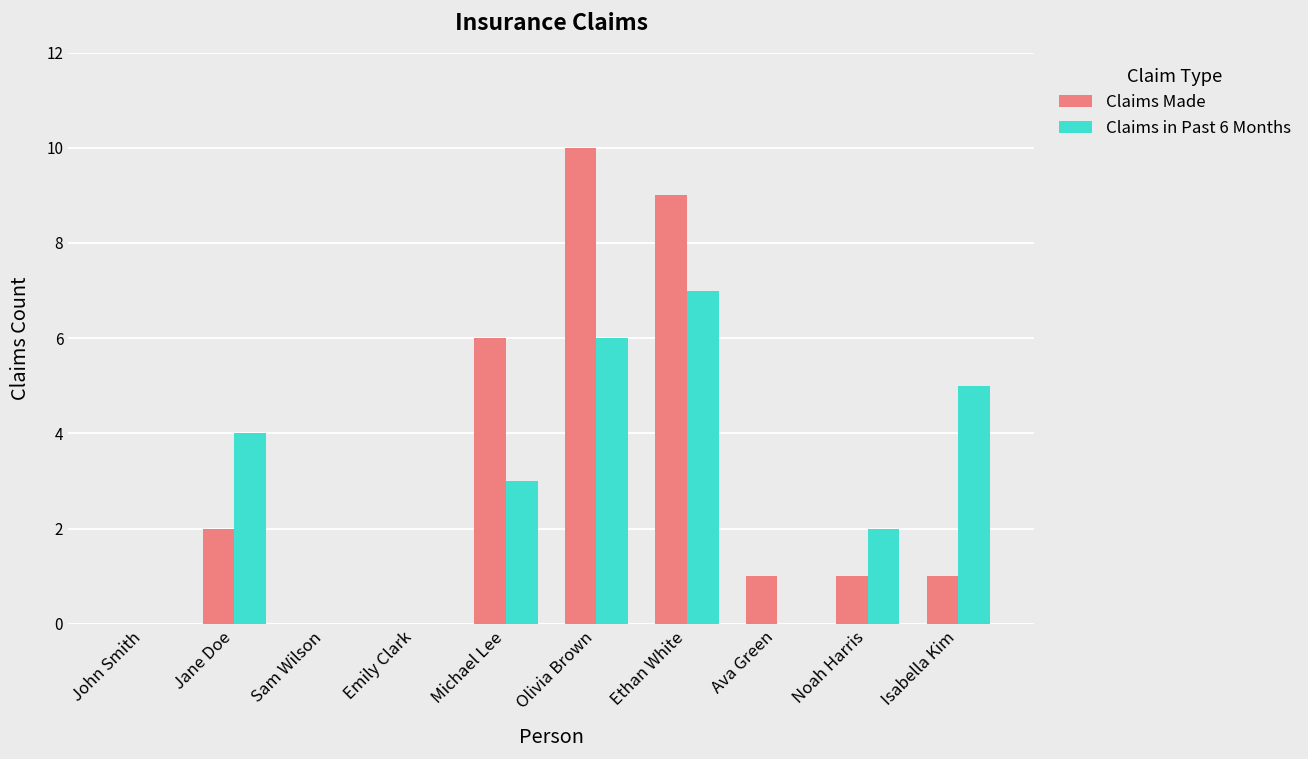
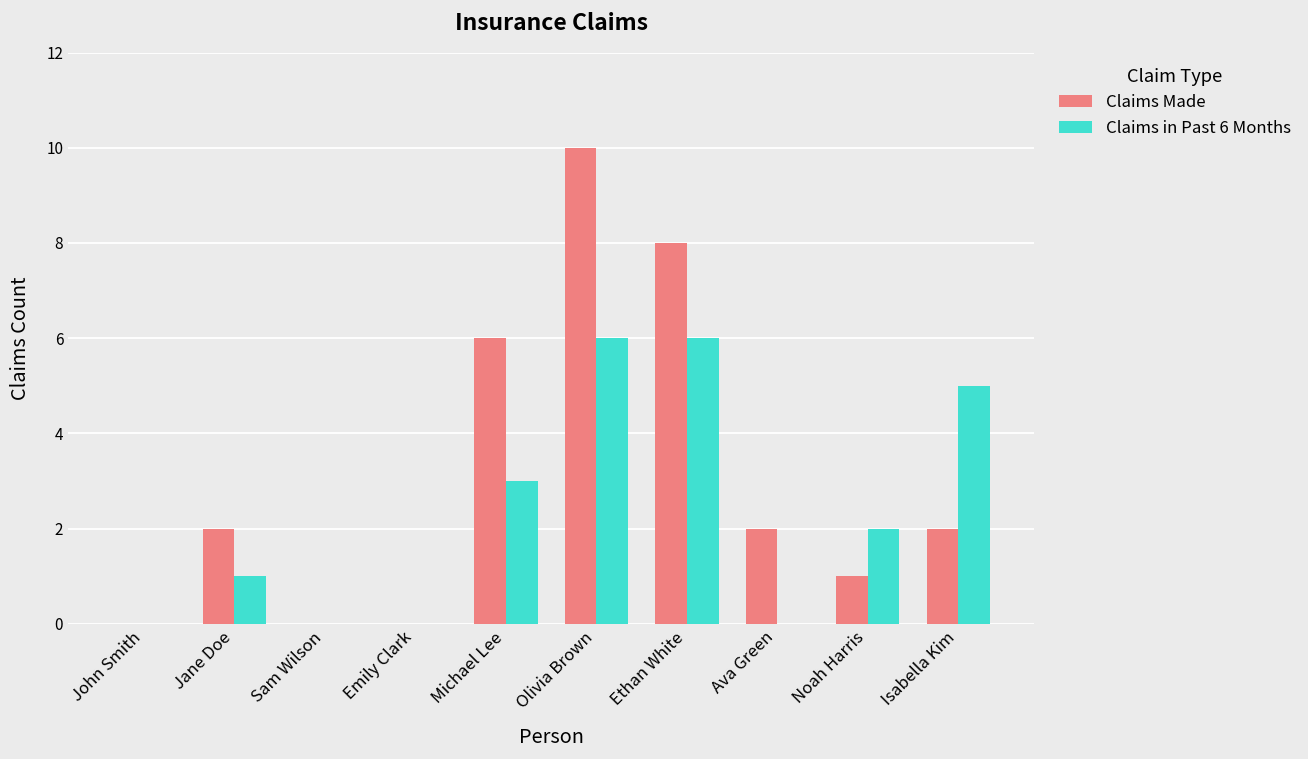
Claims in Past 6 Months, Jane Doe: 4 -> 1
Claims Made, Ethan White: 9 -> 8
Claims in Past 6 Months, Ethan White: 7 -> 6
Claims Made, Ava Green: 1 -> 2
Claims Made, Isabella Kim: 1 -> 2
